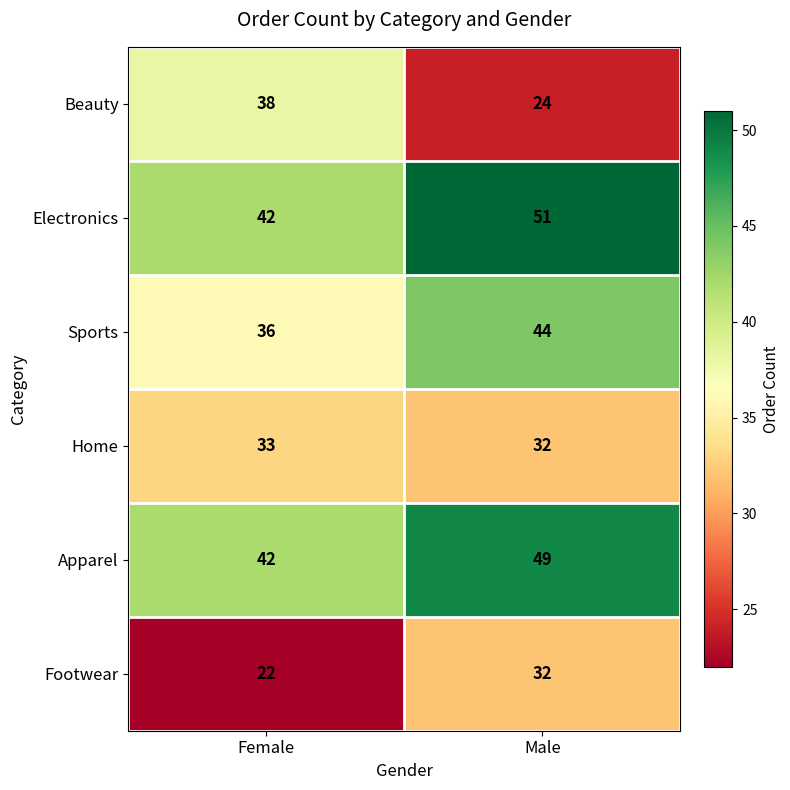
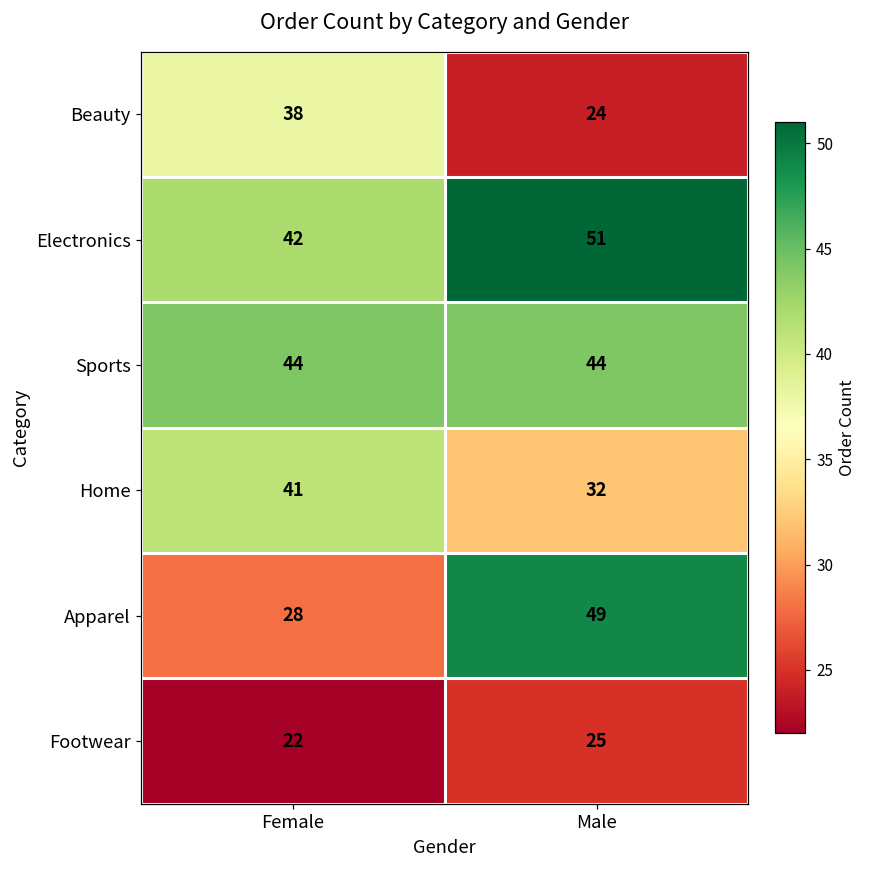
Sports, Female: 36 -> 44
Home, Female: 33 -> 41
Apparel, Female: 42 -> 28
Footwear, Male: 32 -> 25
